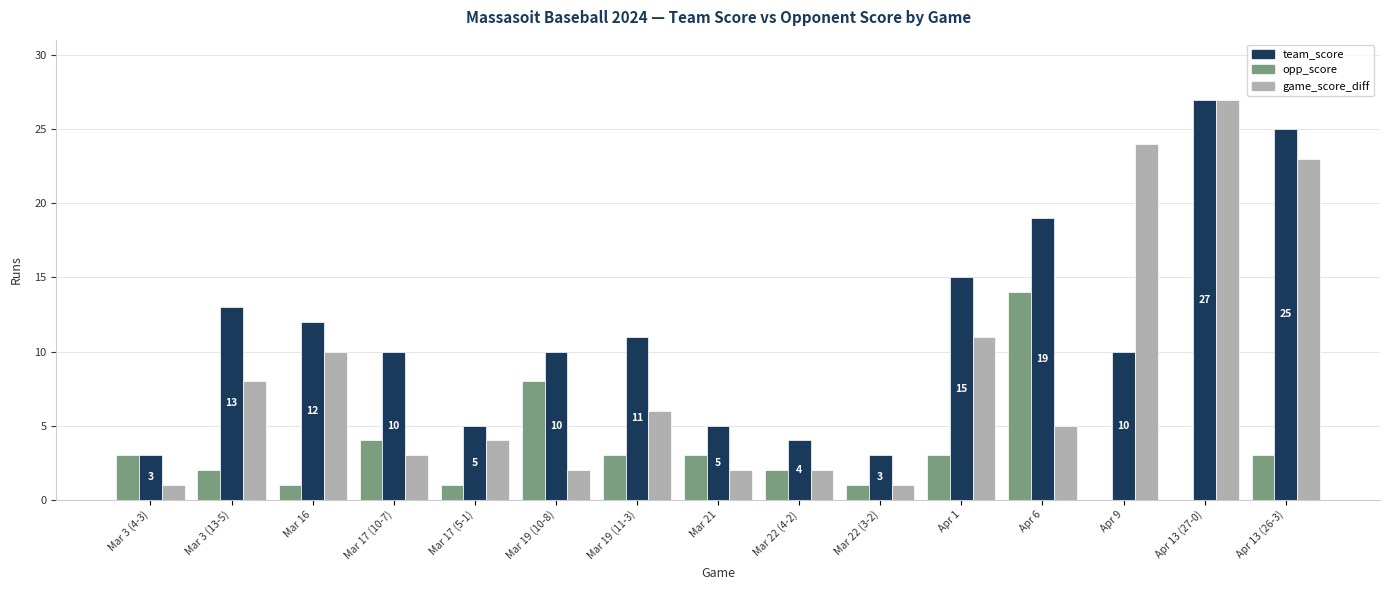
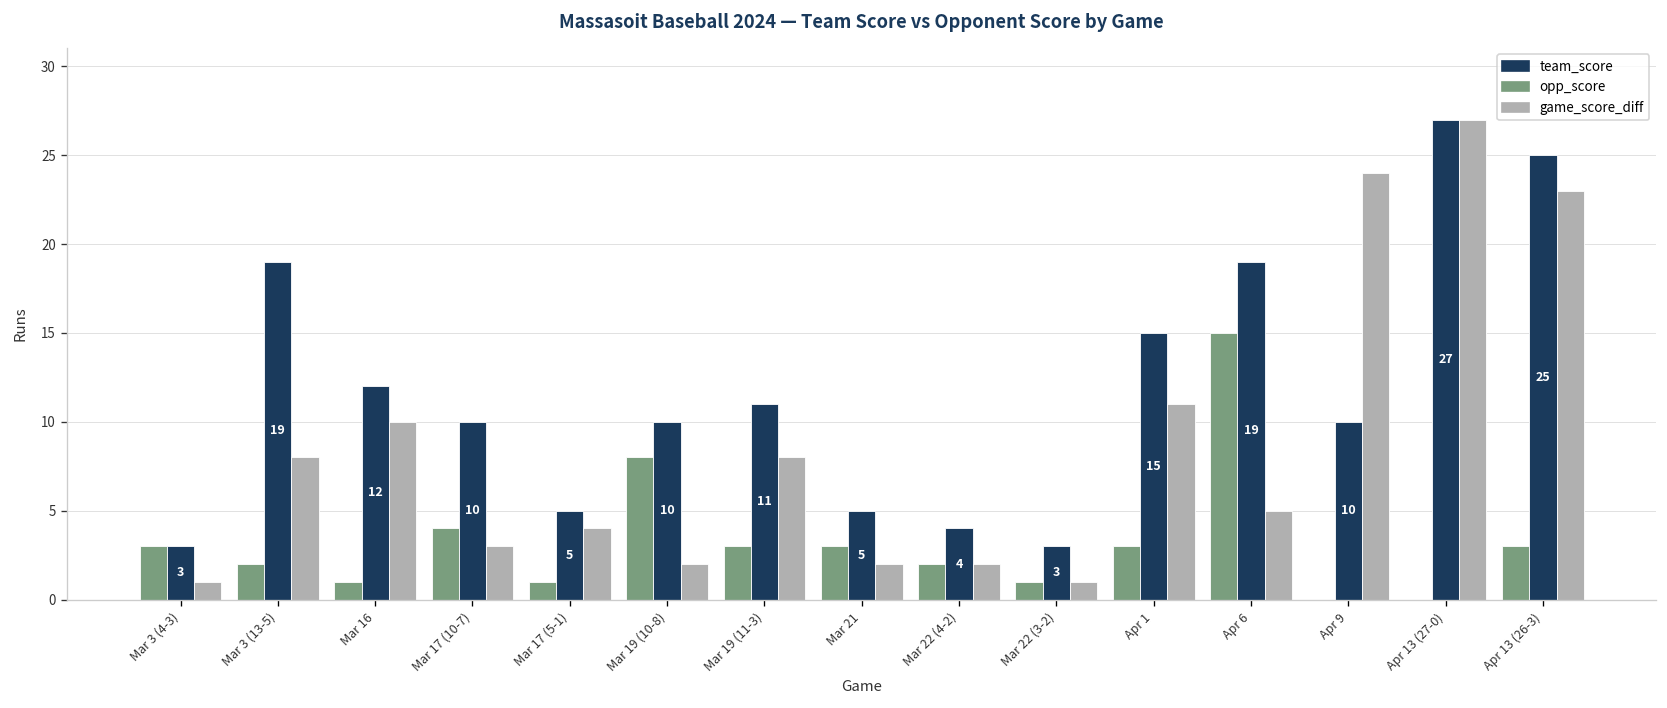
team_score, Mar 3 (13-5): 13 -> 19
game_score_diff, Mar 19 (11-3): 6 -> 8
opp_score, Apr 6: 14 -> 15
